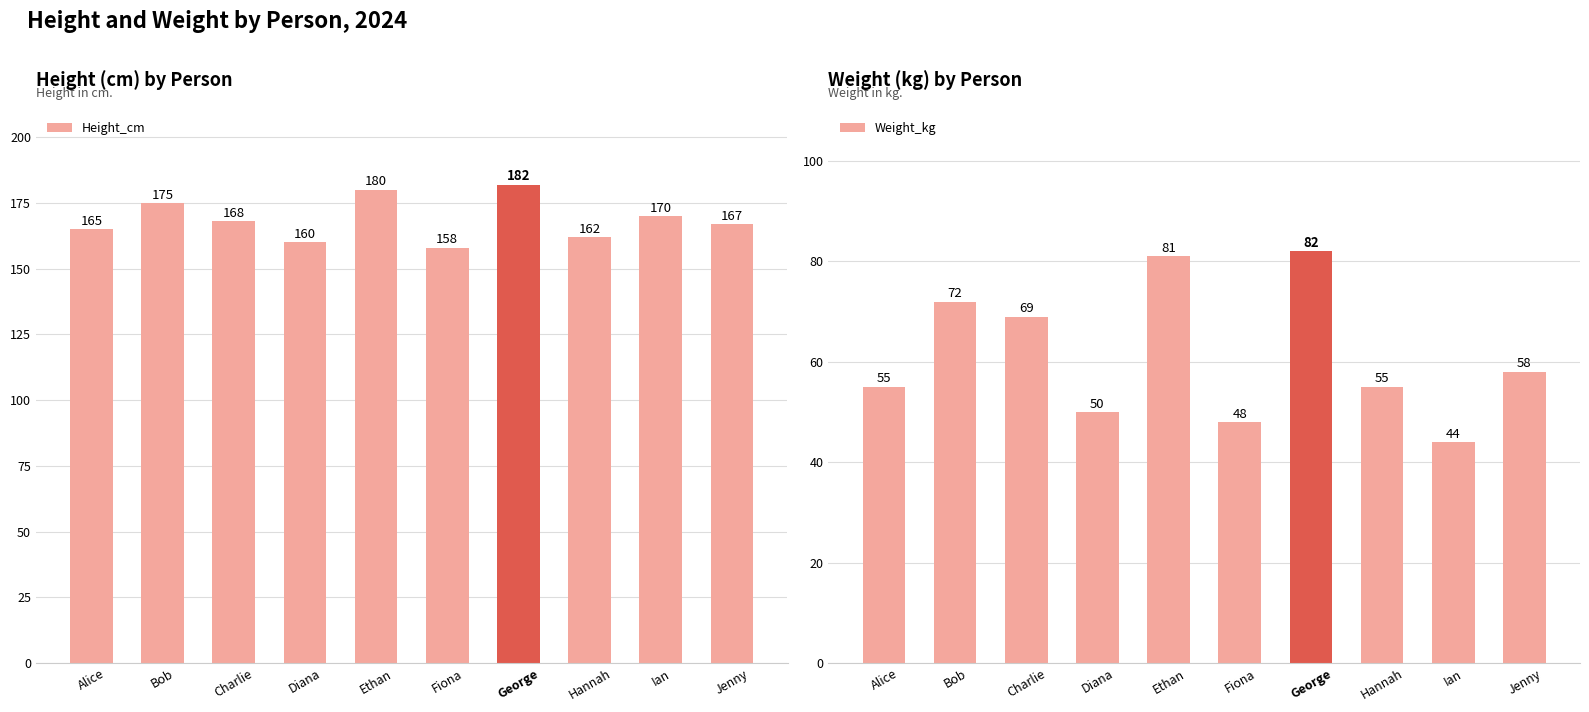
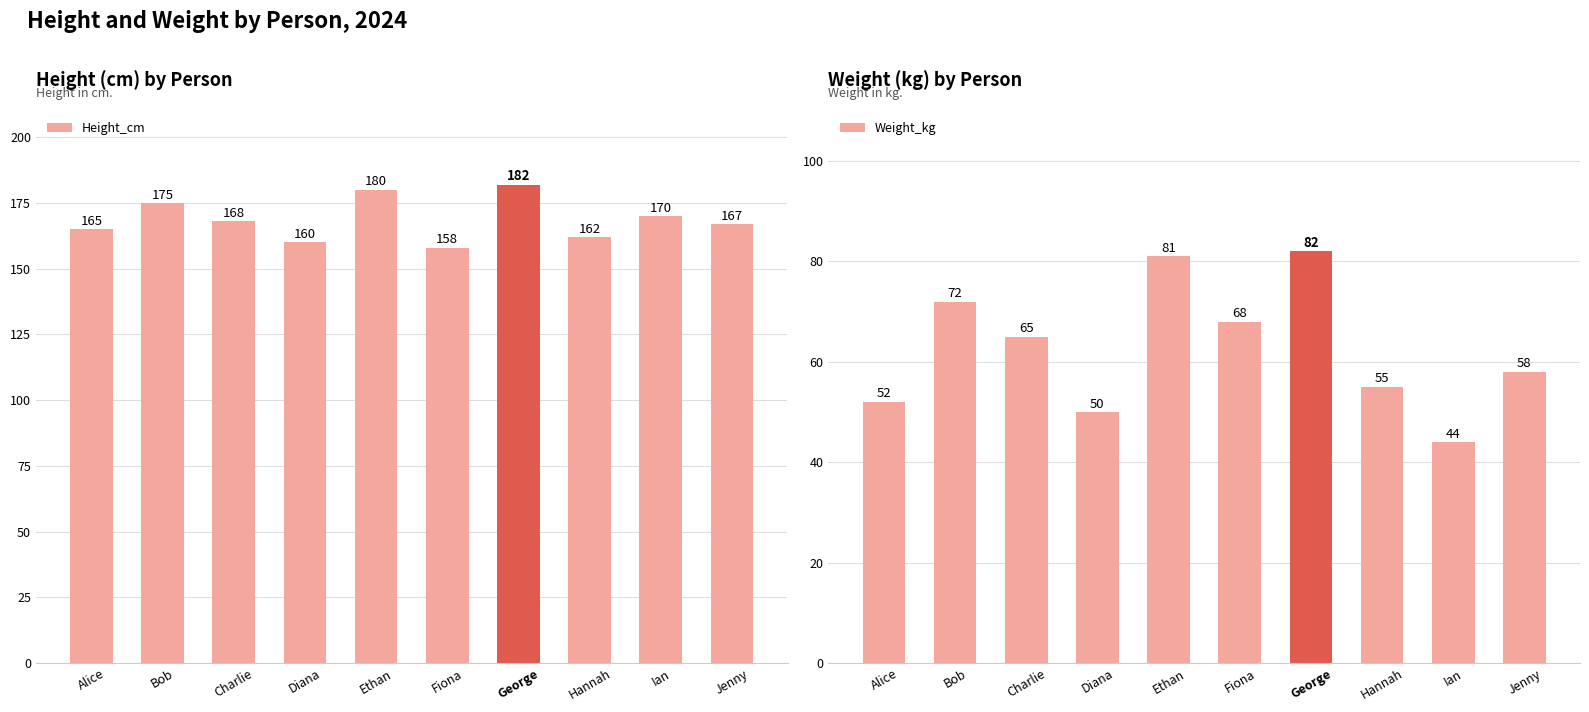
Weight (kg) by Person, Alice: 55 -> 52
Weight (kg) by Person, Charlie: 69 -> 65
Weight (kg) by Person, Fiona: 48 -> 68
